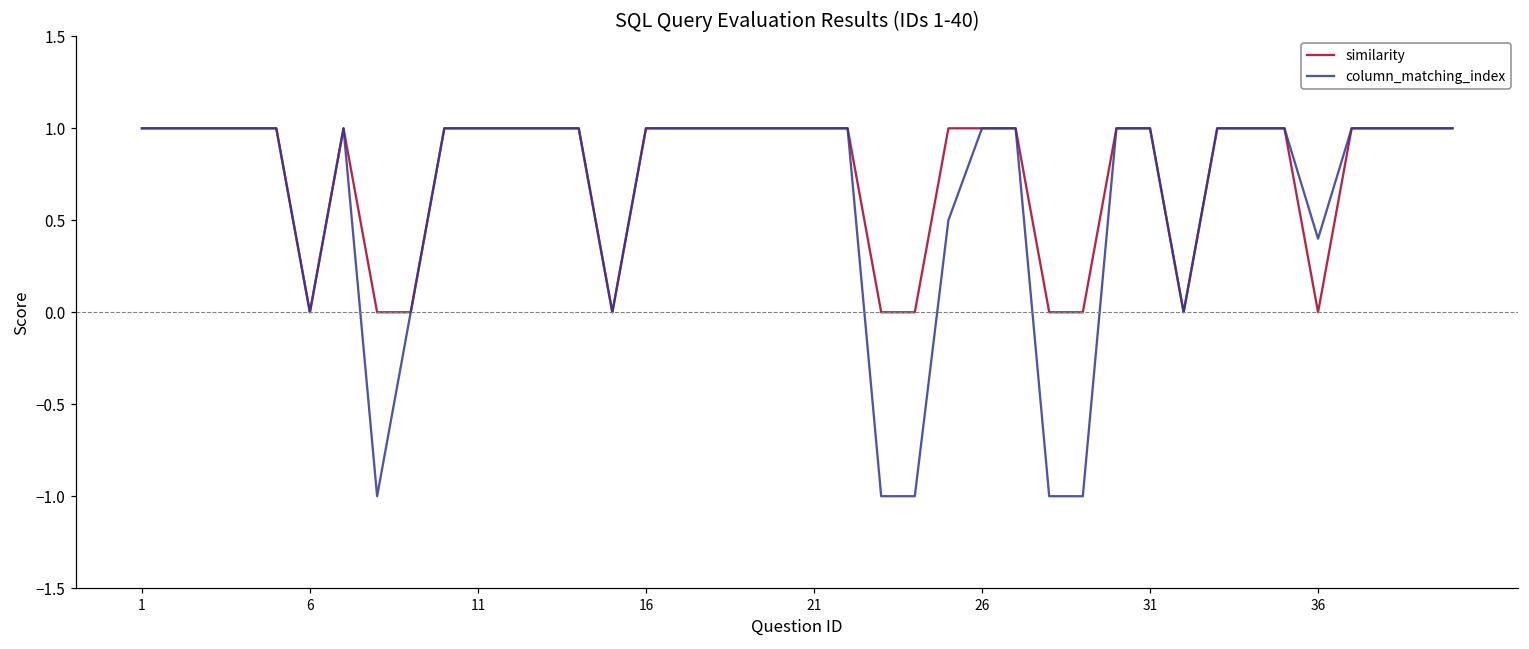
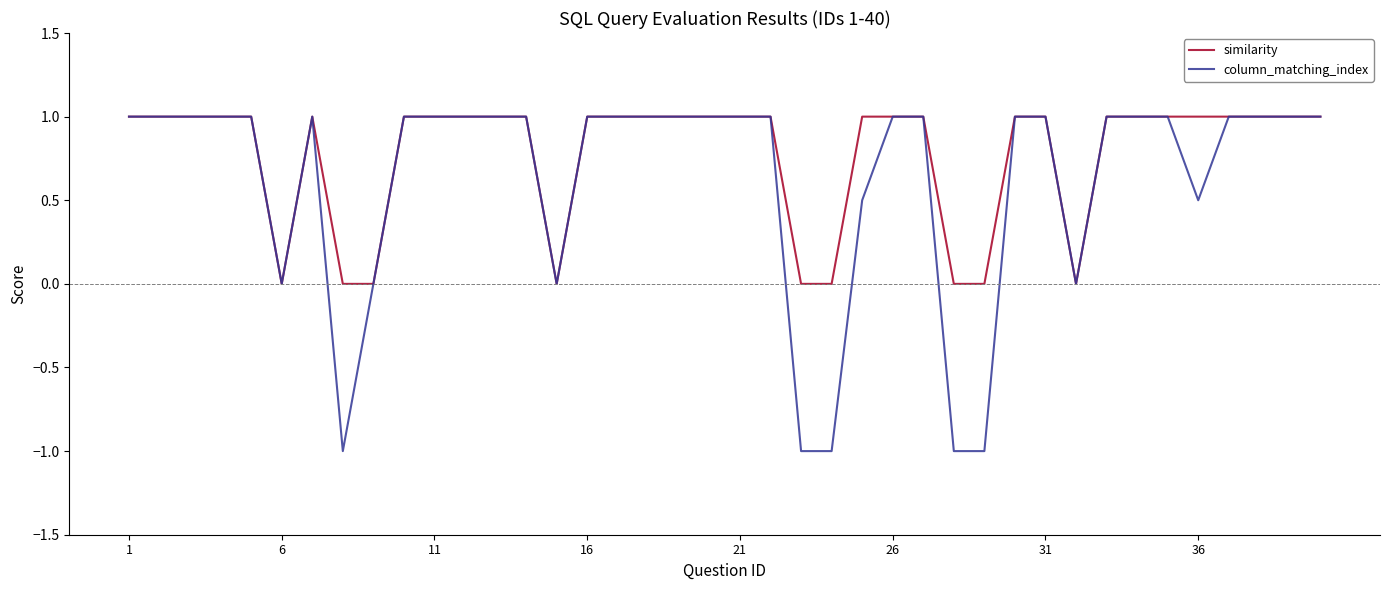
similarity, 36: 0 -> 1
column_matching_index, 36: 0.4 -> 0.5
